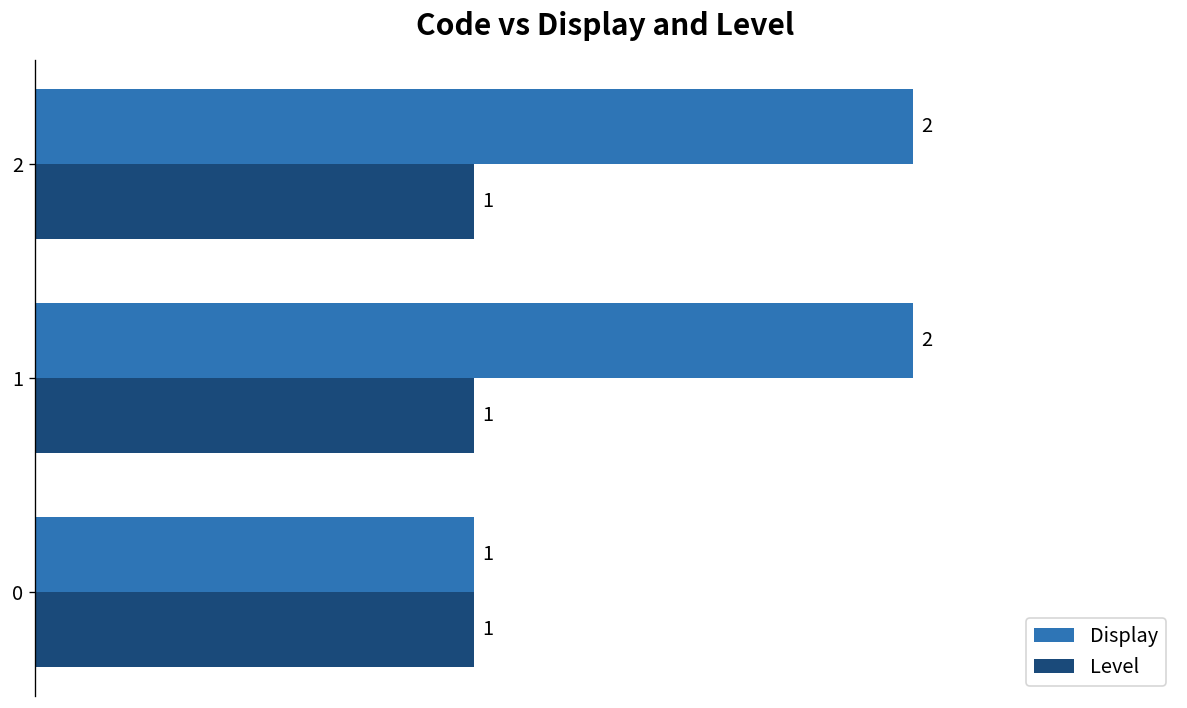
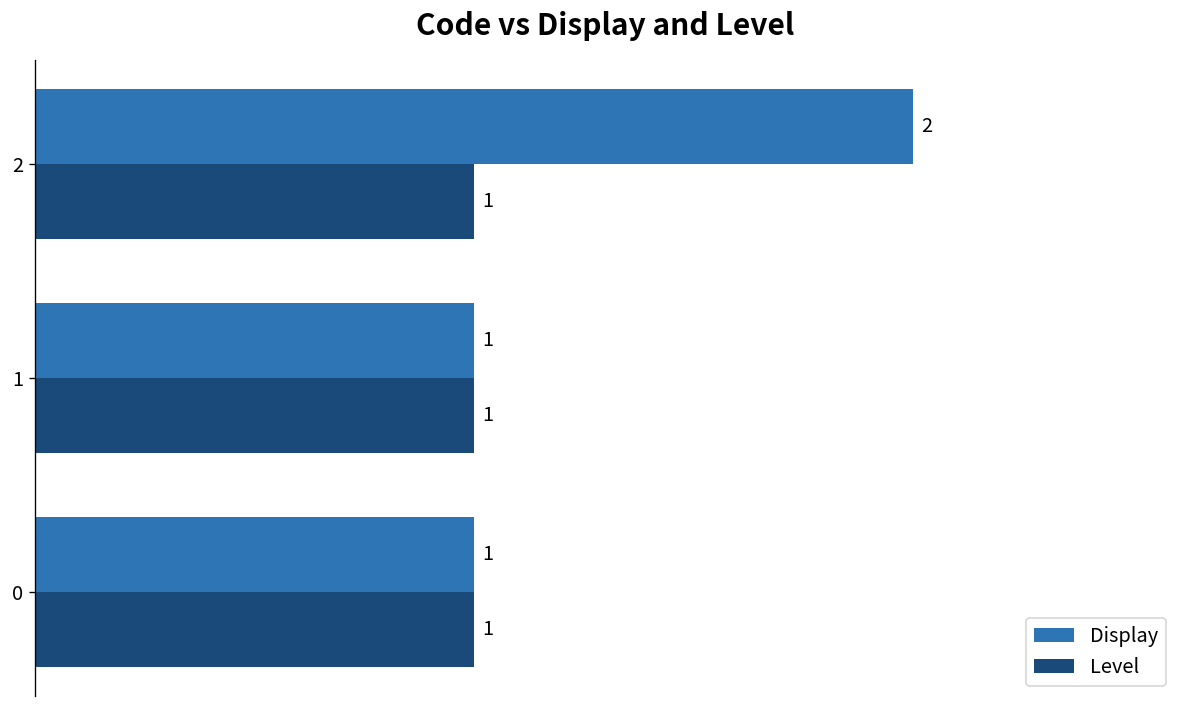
Display, 1: 2 -> 1
